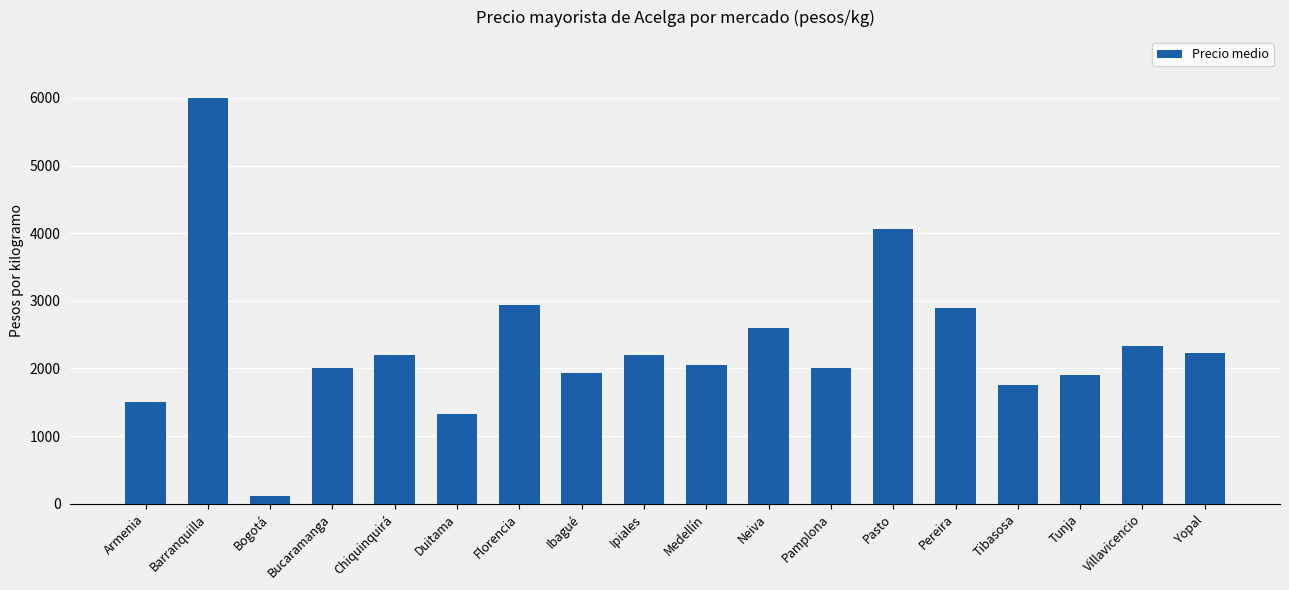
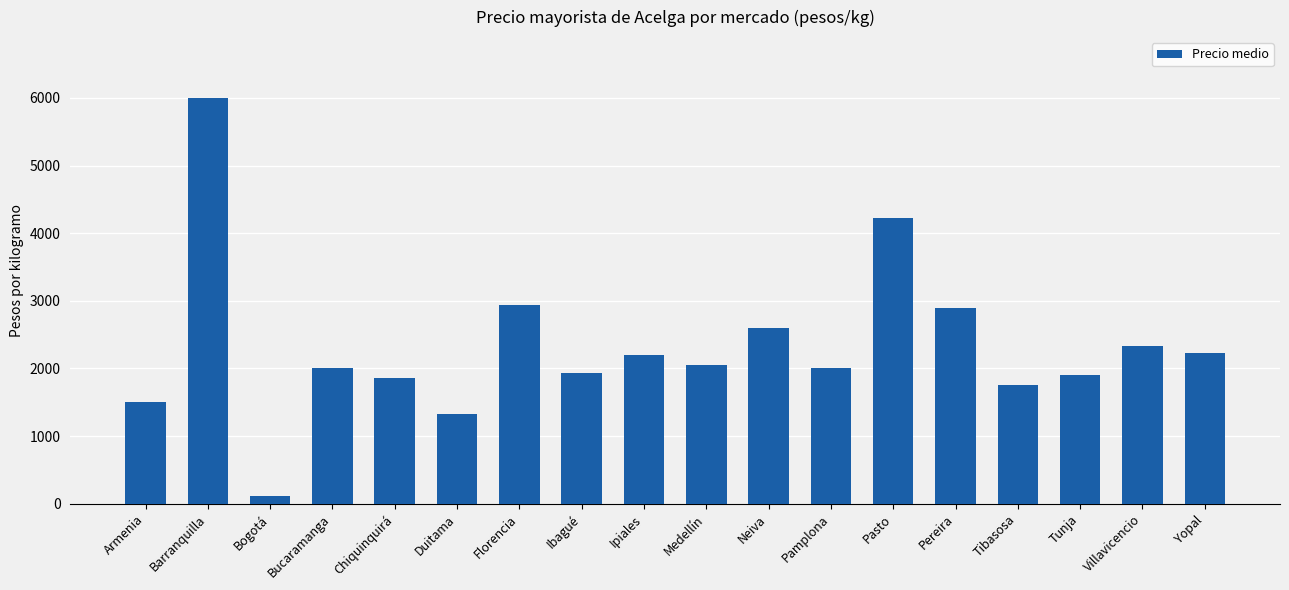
Chiquinquirá: 2200 -> 1900
Pasto: 4100 -> 4200
